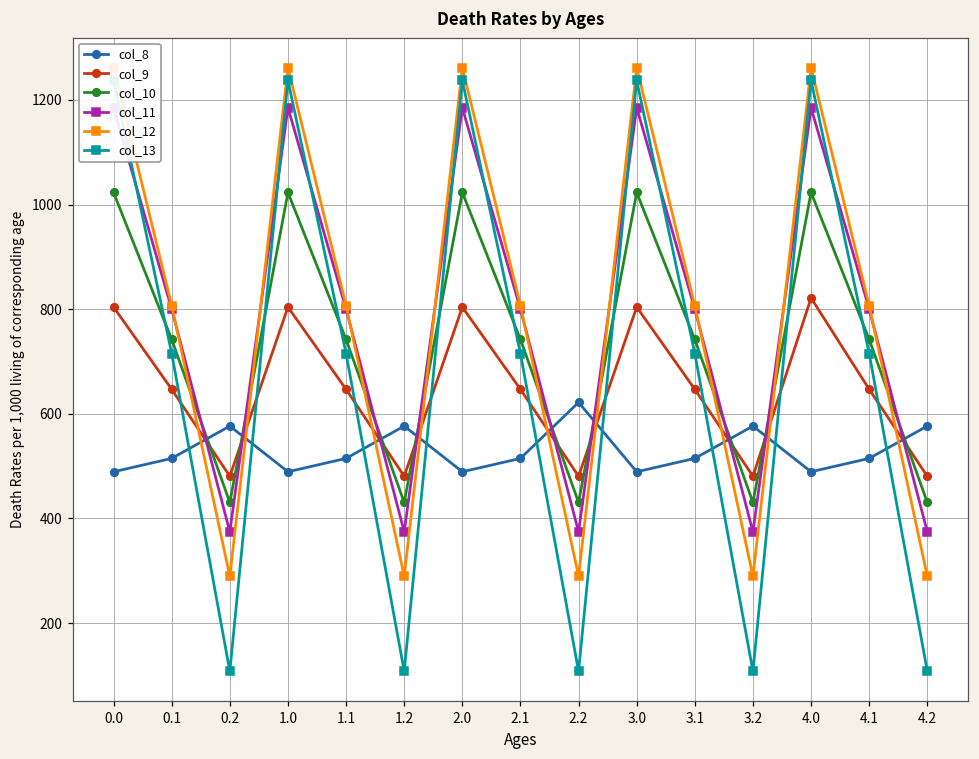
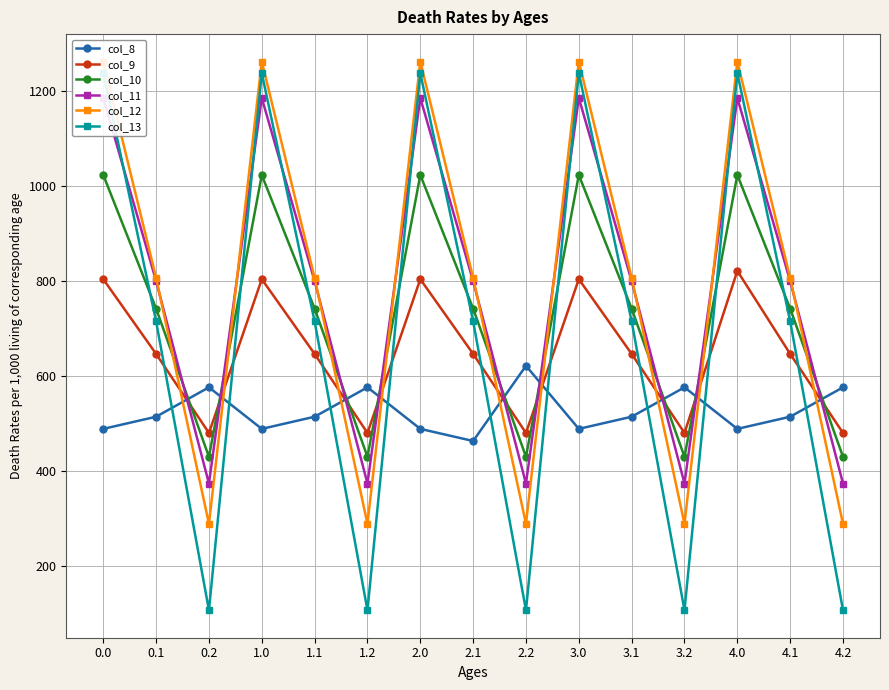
col_8, 2.1: 510 -> 460
